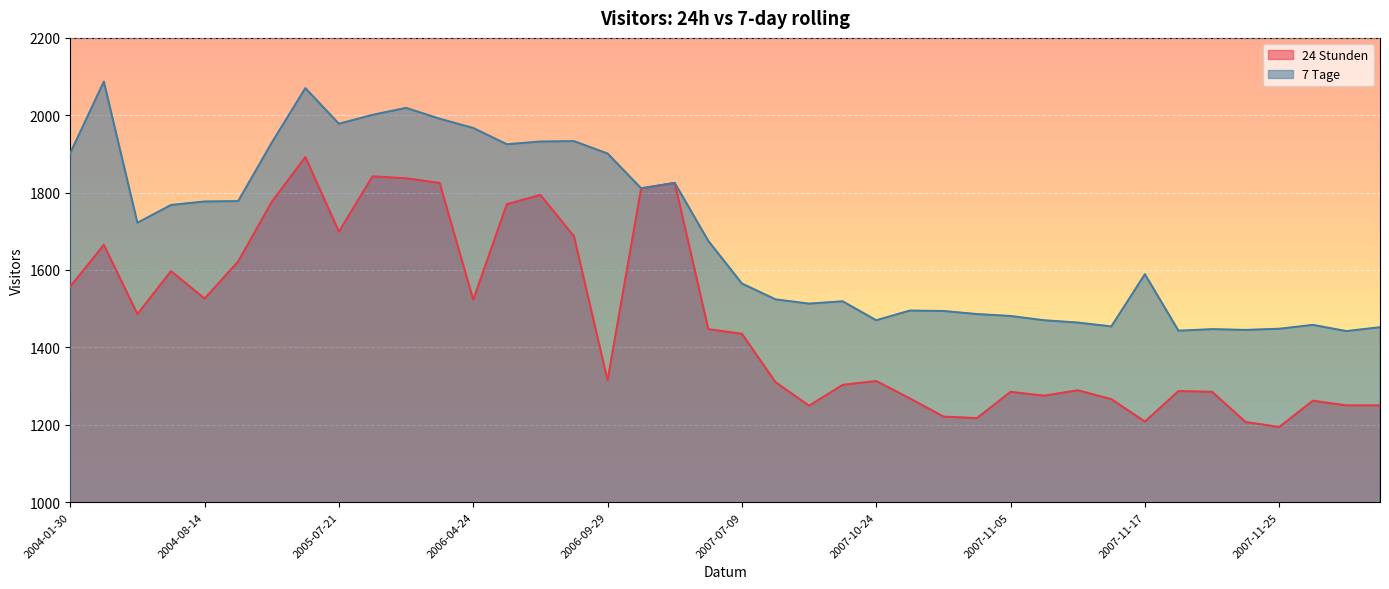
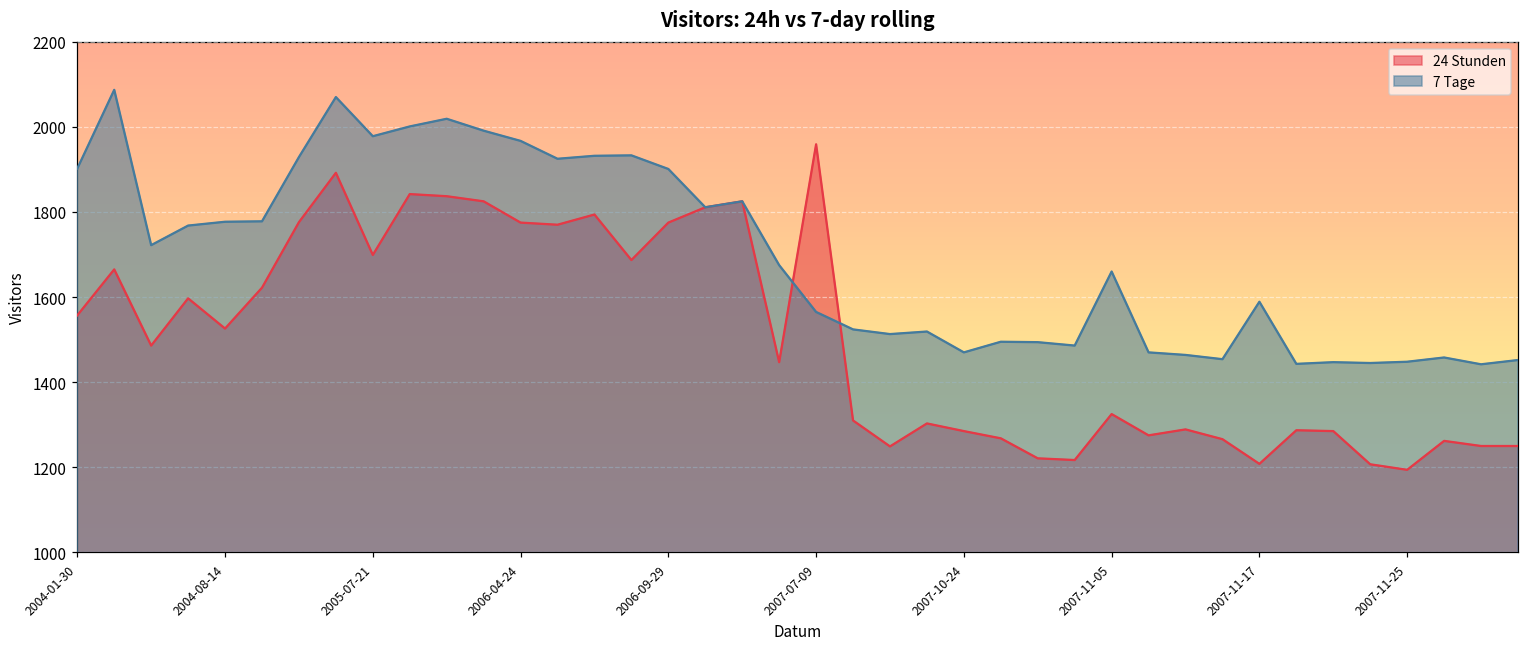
24 Stunden, 2006-04-24: 1520 -> 1780
24 Stunden, 2006-09-29: 1320 -> 1780
24 Stunden, 2007-07-09: 1440 -> 1960
24 Stunden, 2007-10-24: 1310 -> 1290
24 Stunden, 2007-11-05: 1290 -> 1330
7 Tage, 2007-11-05: 1480 -> 1660
